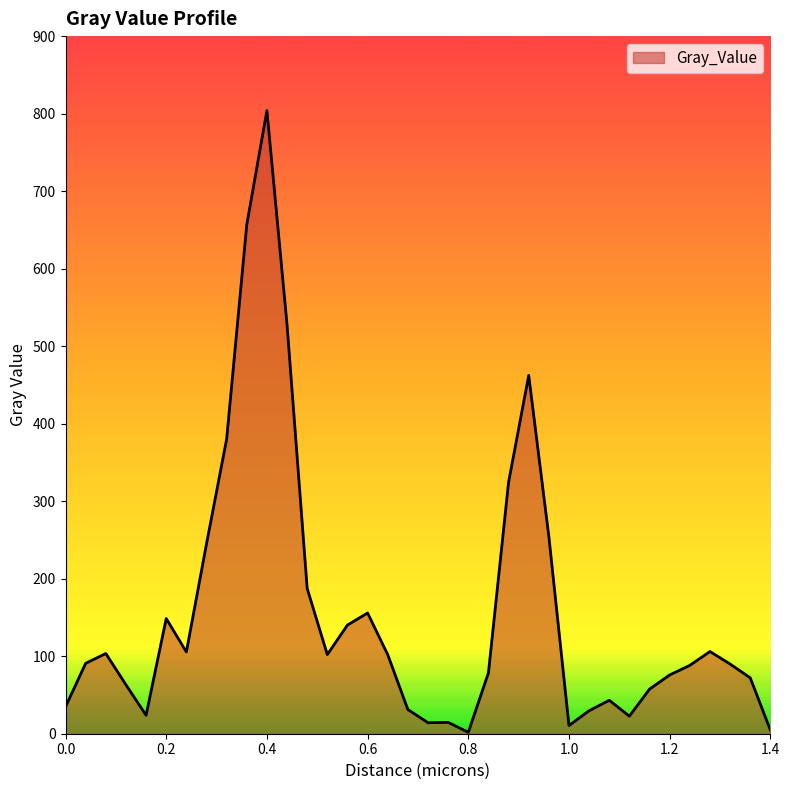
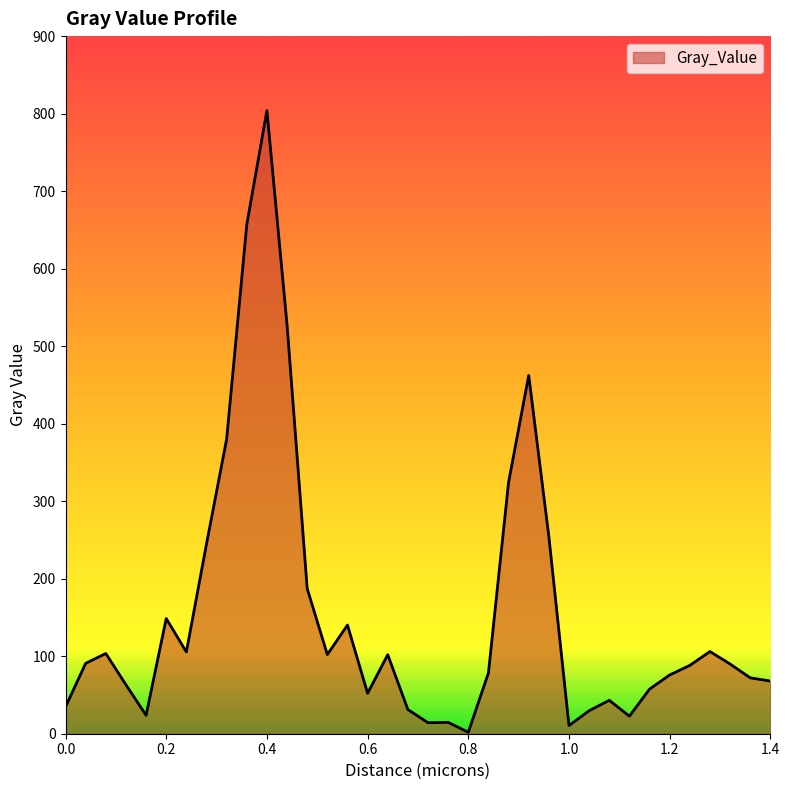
0.6: 160 -> 50
1.4: 0 -> 70
